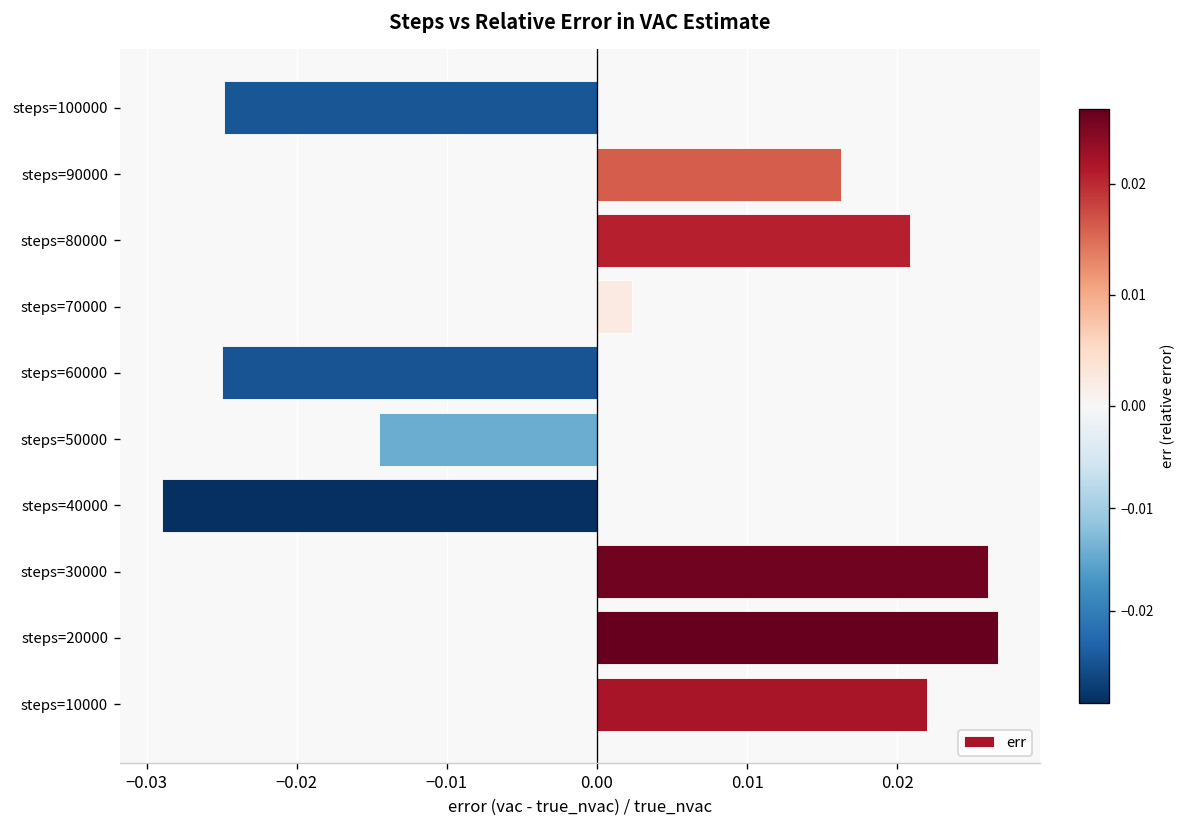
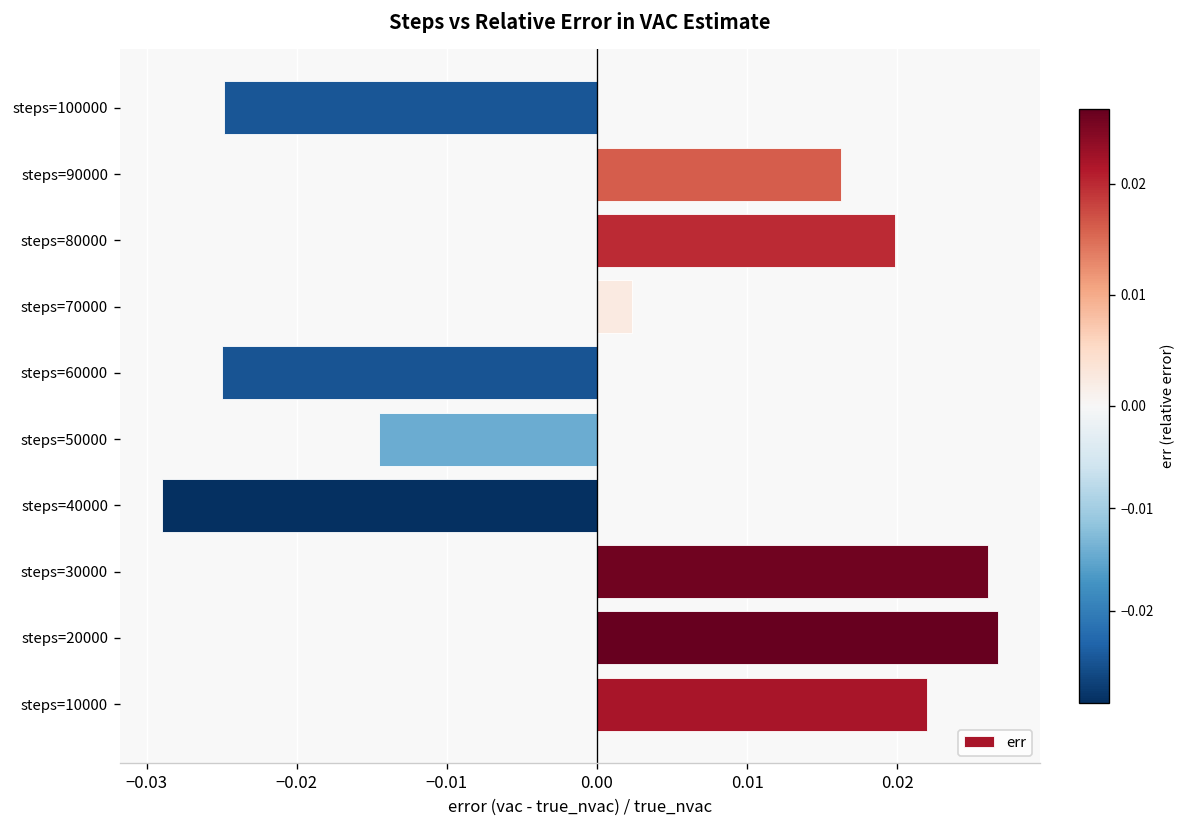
steps=80000: 0.0208 -> 0.0199
